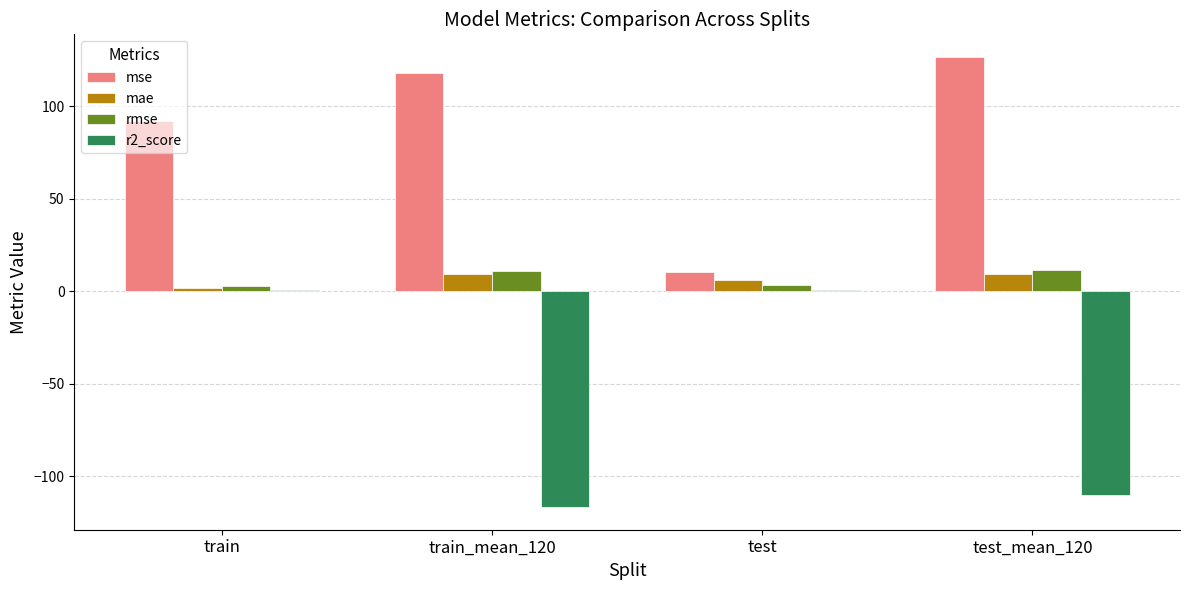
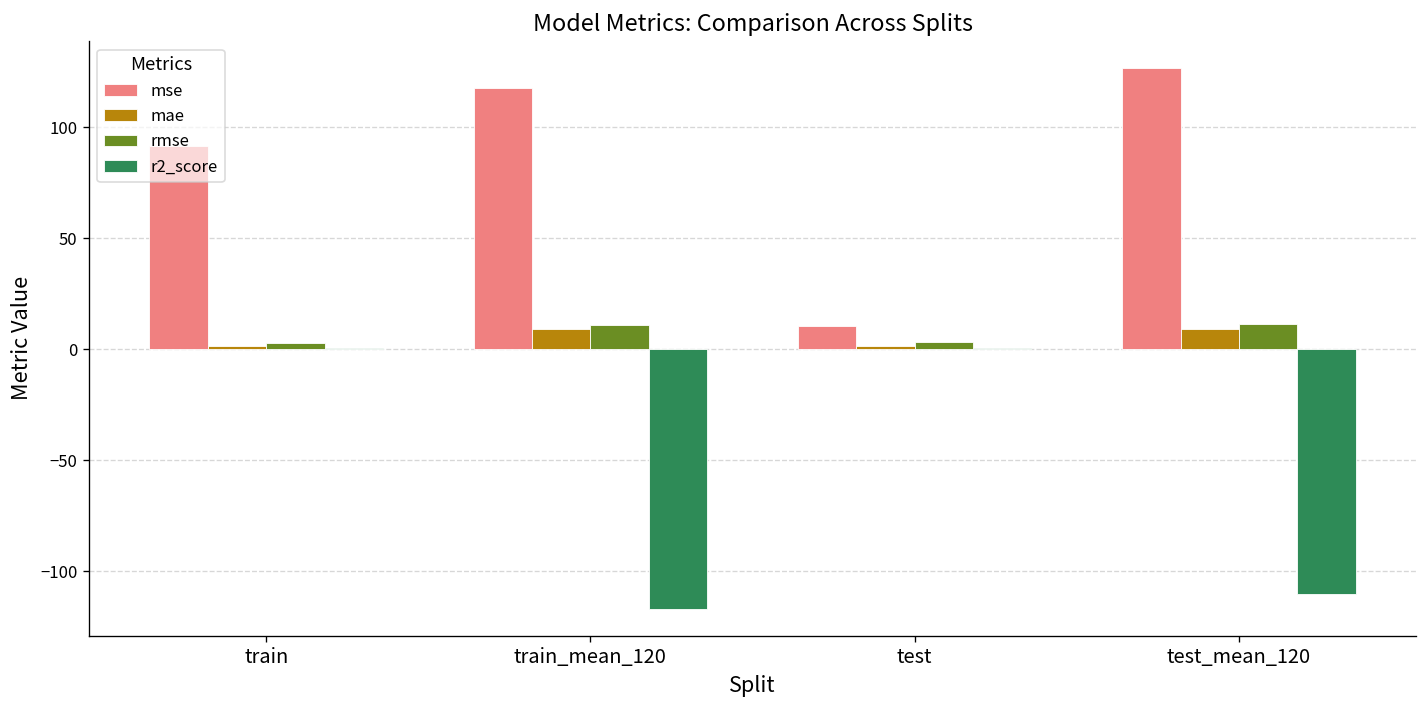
mae, test: 6 -> 2
